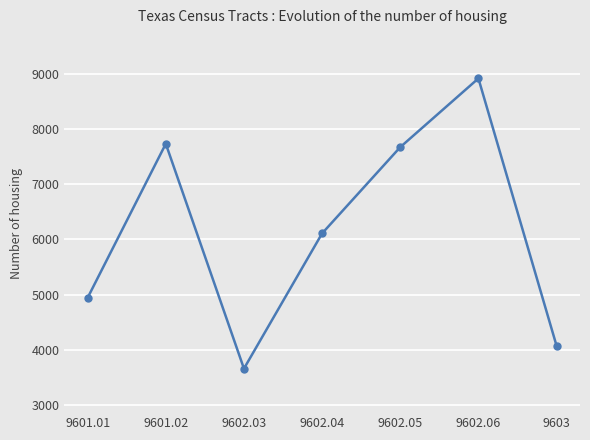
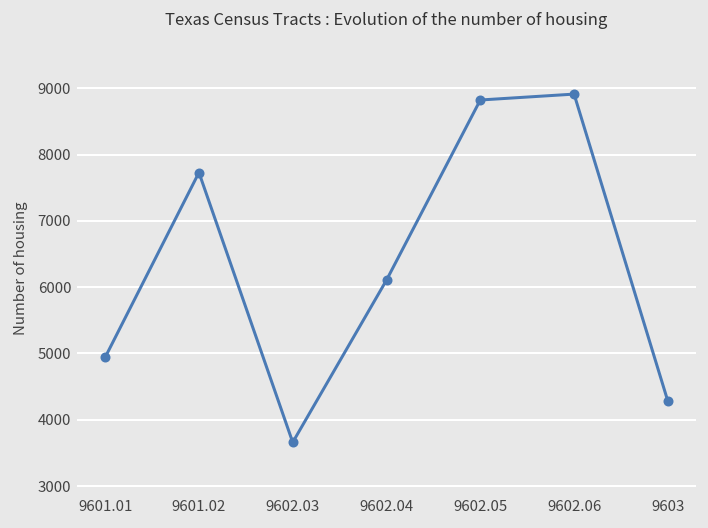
9602.05: 7700 -> 8800
9603: 4100 -> 4300
